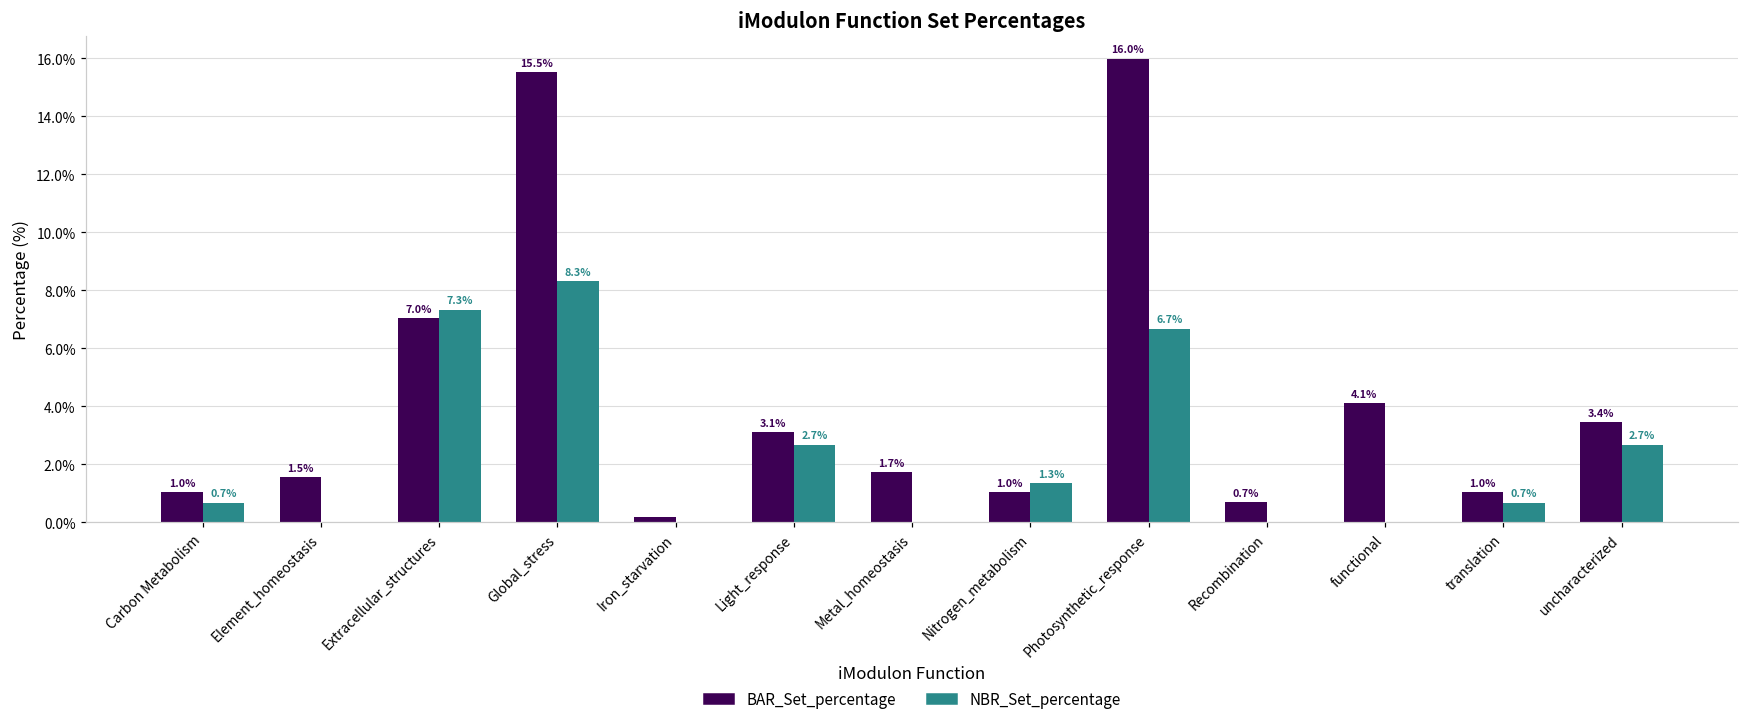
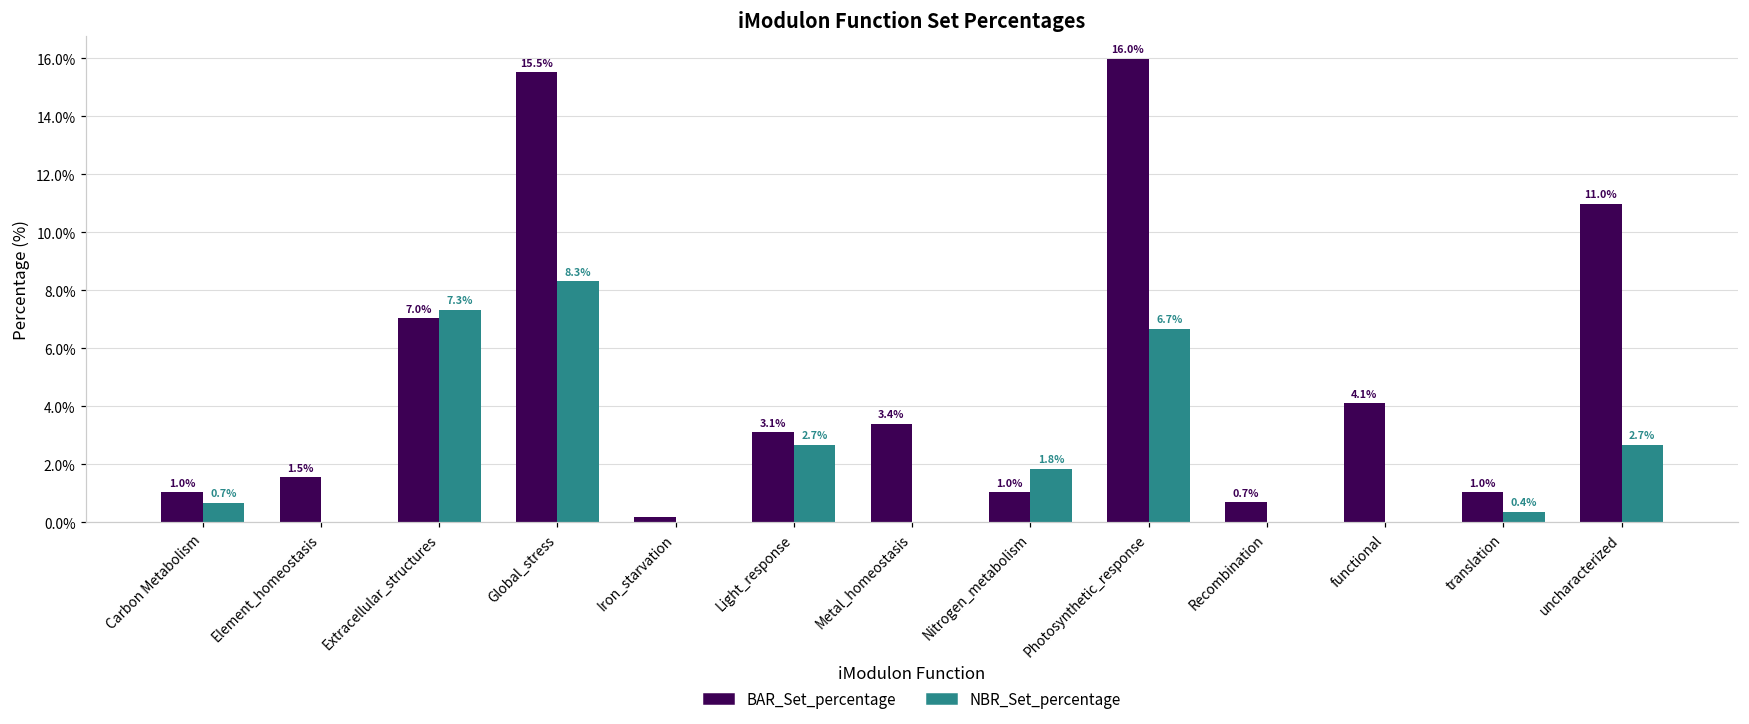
BAR_Set_percentage, Metal_homeostasis: 1.7% -> 3.4%
NBR_Set_percentage, Nitrogen_metabolism: 1.3% -> 1.8%
NBR_Set_percentage, translation: 0.7% -> 0.4%
BAR_Set_percentage, uncharacterized: 3.4% -> 11.0%
